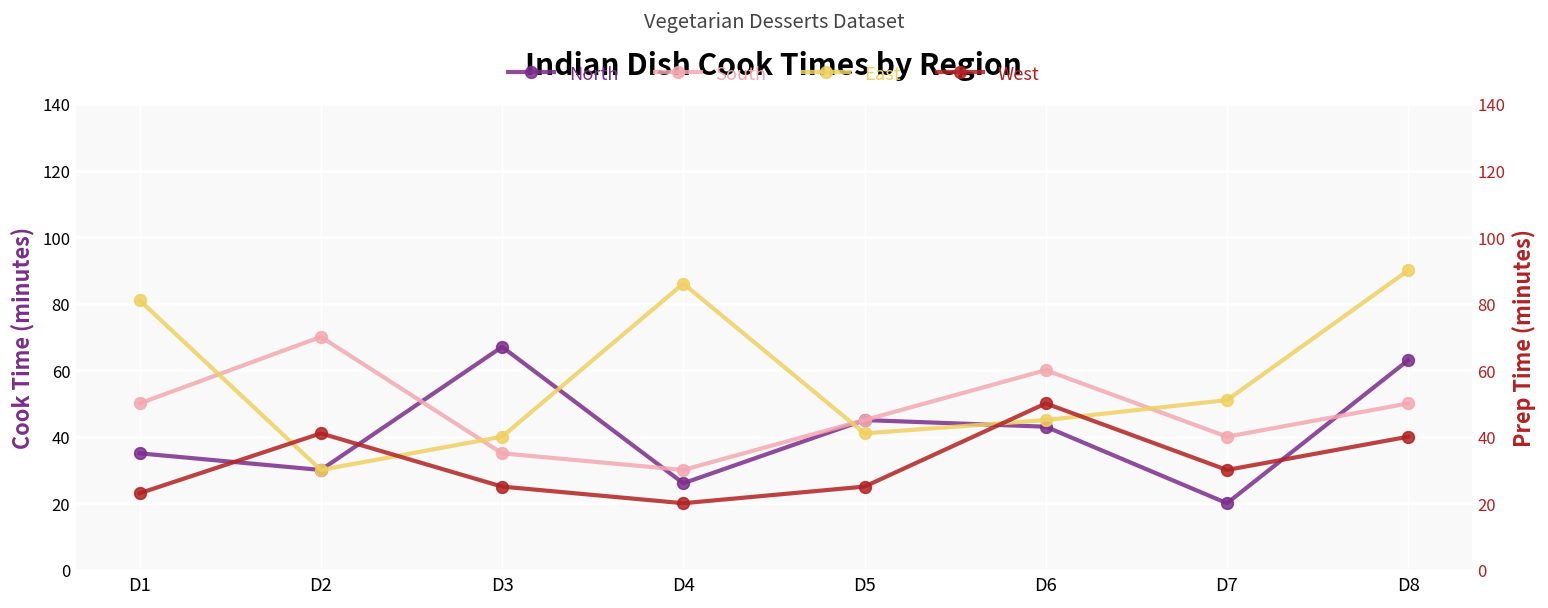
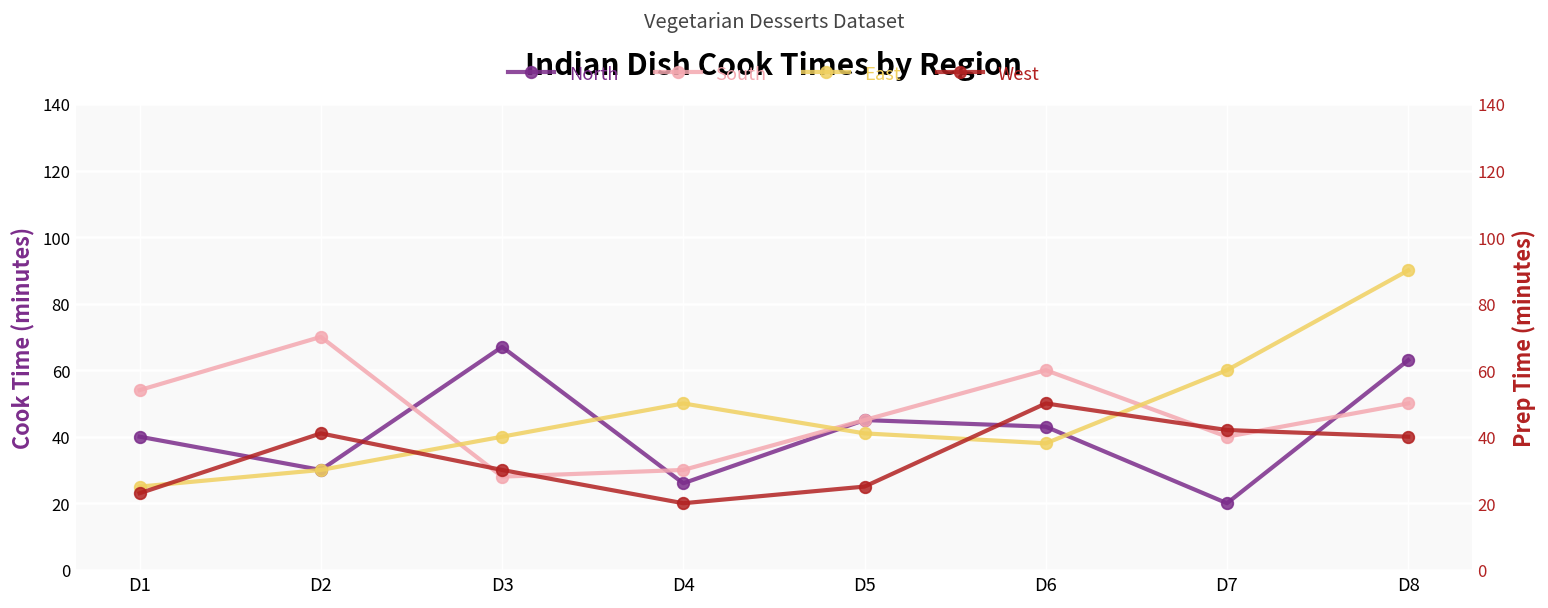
North, D1: 35 -> 40
South, D1: 50 -> 54
East, D1: 81 -> 25
South, D3: 35 -> 28
West, D3: 25 -> 30
East, D4: 86 -> 50
East, D6: 45 -> 38
East, D7: 51 -> 60
West, D7: 30 -> 42
